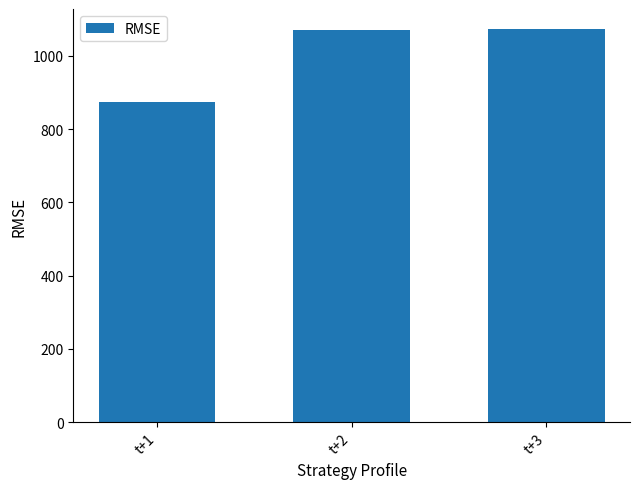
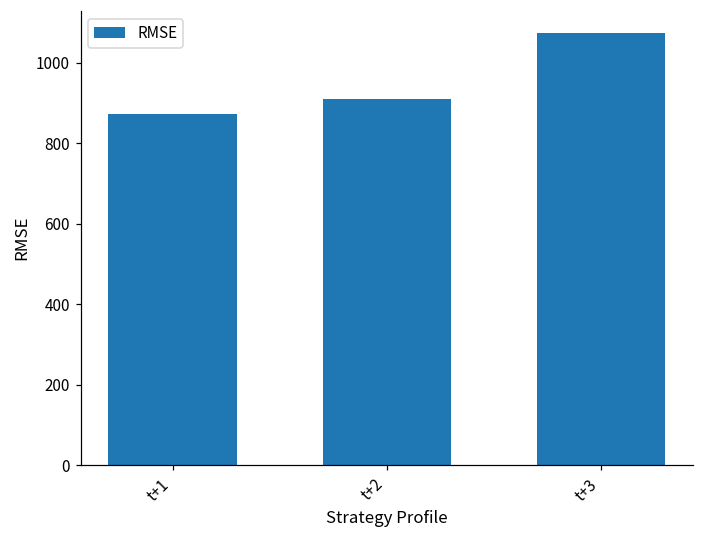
t+2: 1070 -> 910
